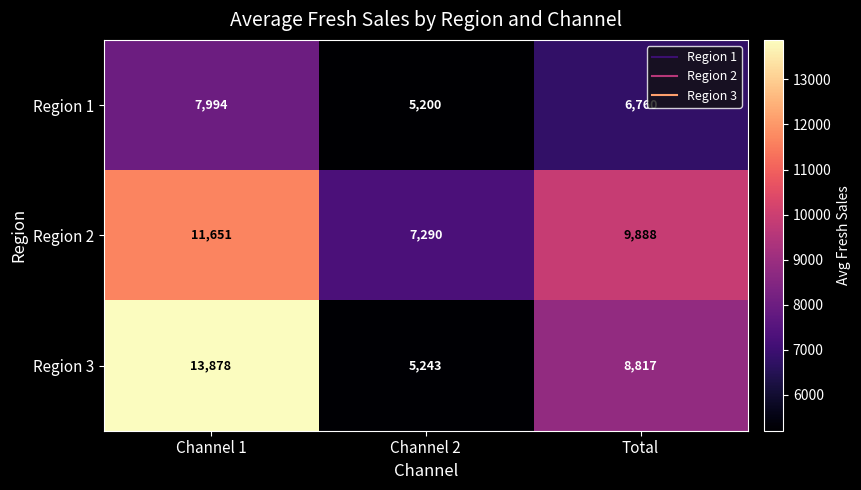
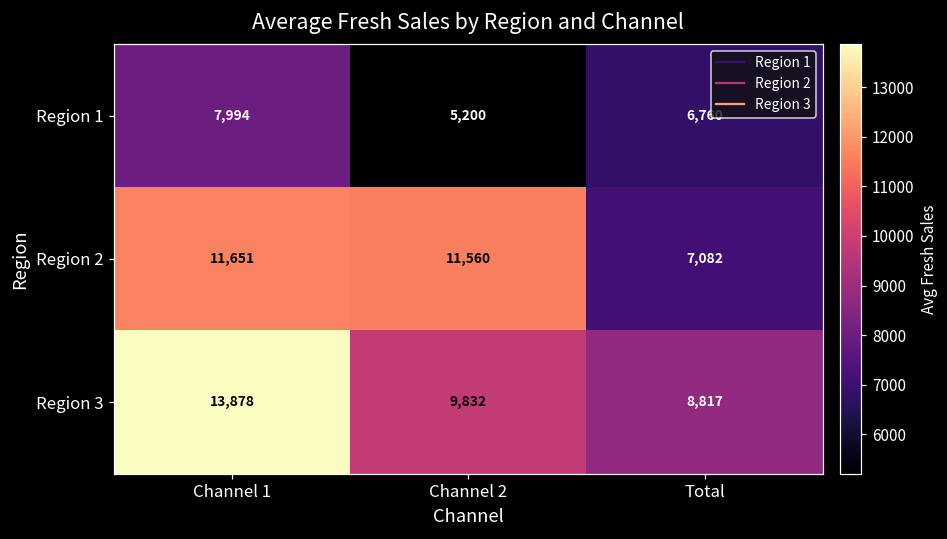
Region 2, Channel 2: 7,290 -> 11,560
Region 2, Total: 9,888 -> 7,082
Region 3, Channel 2: 5,243 -> 9,832
